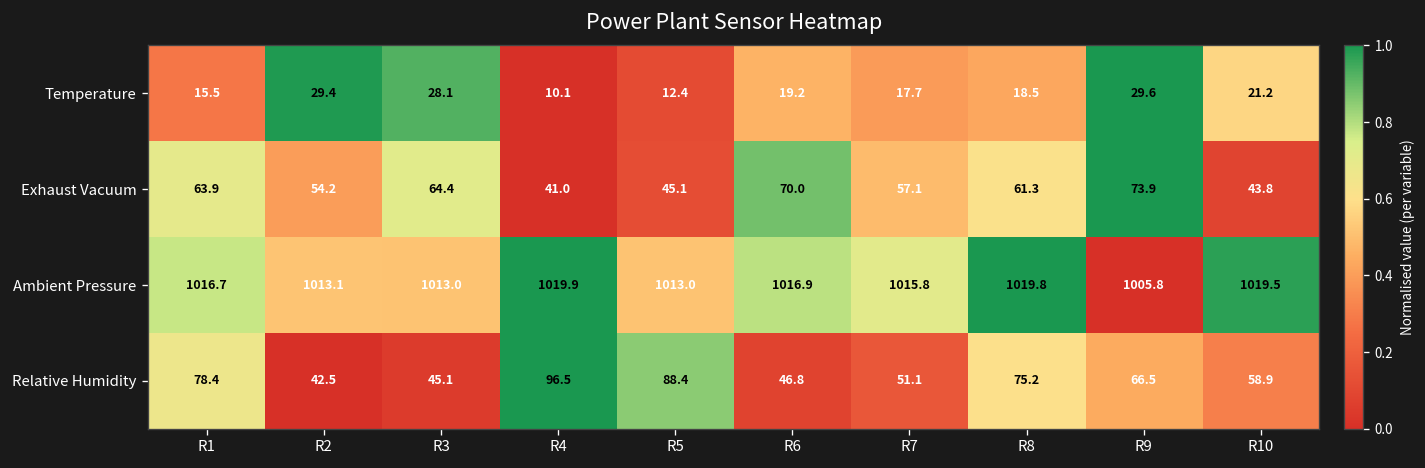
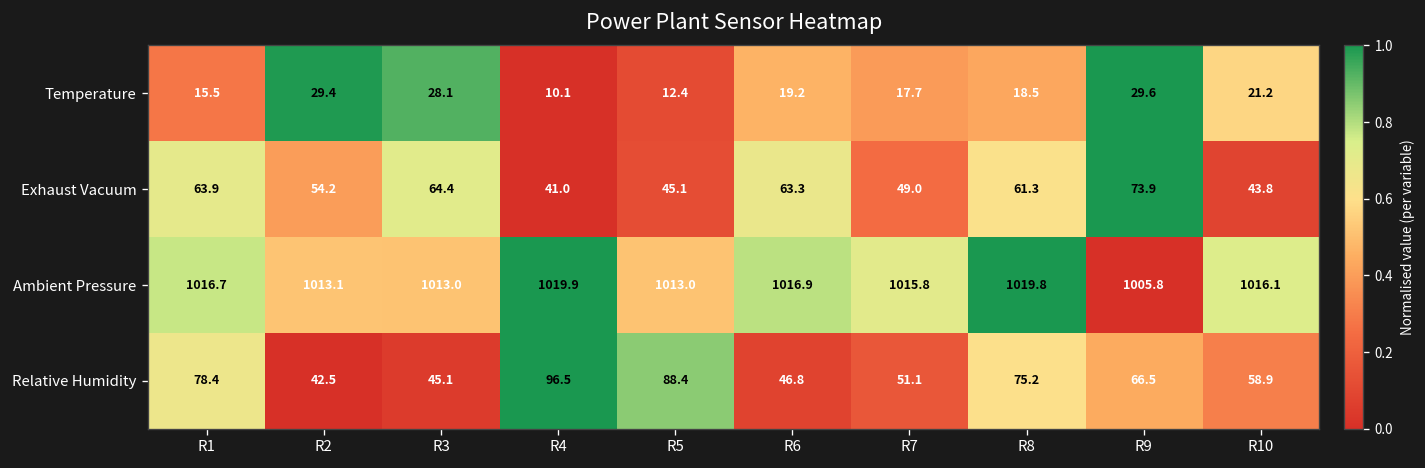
Exhaust Vacuum, R6: 70.0 -> 63.3
Exhaust Vacuum, R7: 57.1 -> 49.0
Ambient Pressure, R10: 1019.5 -> 1016.1
